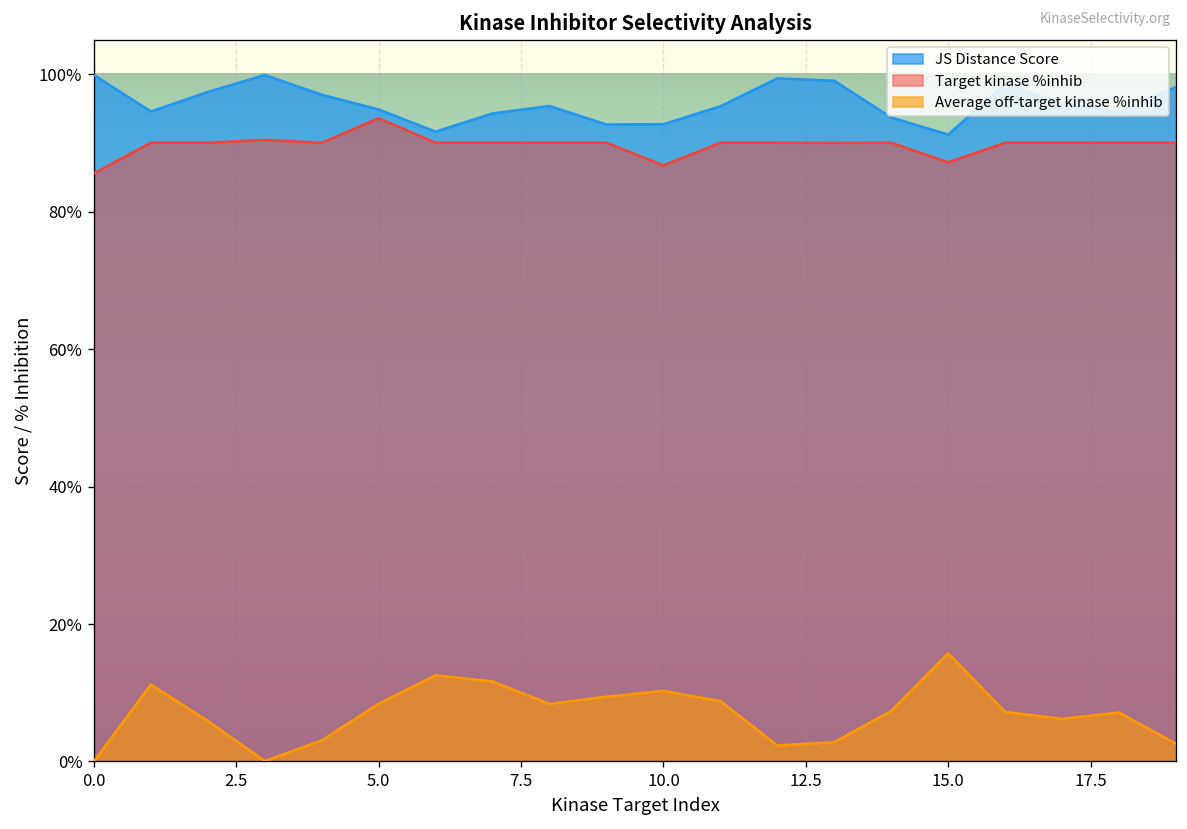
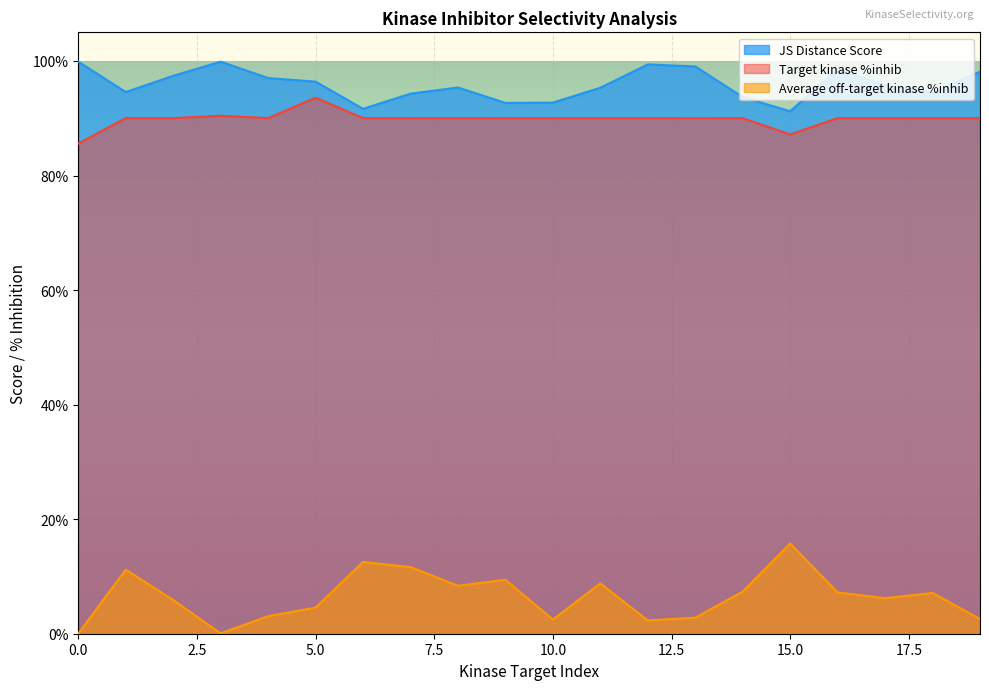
JS Distance Score, 5.0: 95% -> 96%
Average off-target kinase %inhib, 5.0: 8% -> 5%
Target kinase %inhib, 10.0: 87% -> 90%
Average off-target kinase %inhib, 10.0: 10% -> 2%
